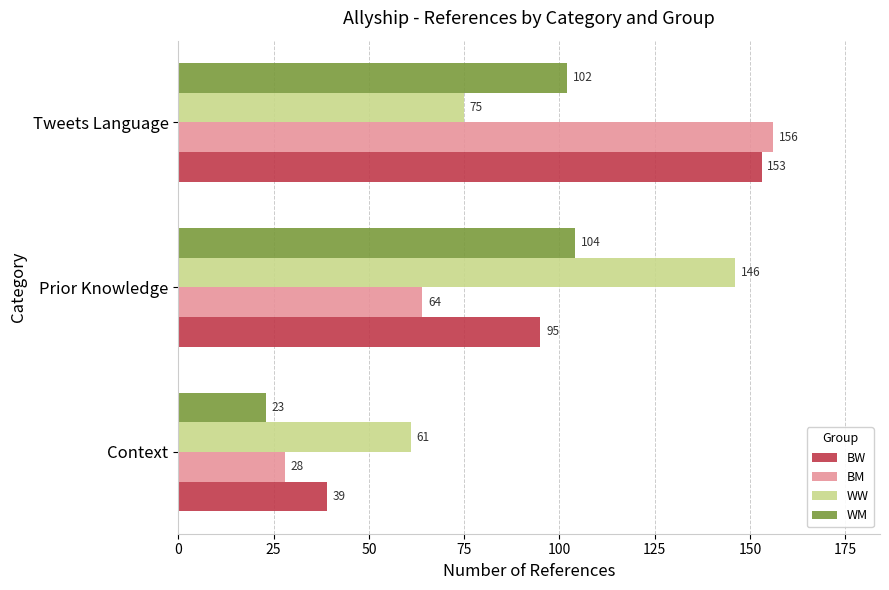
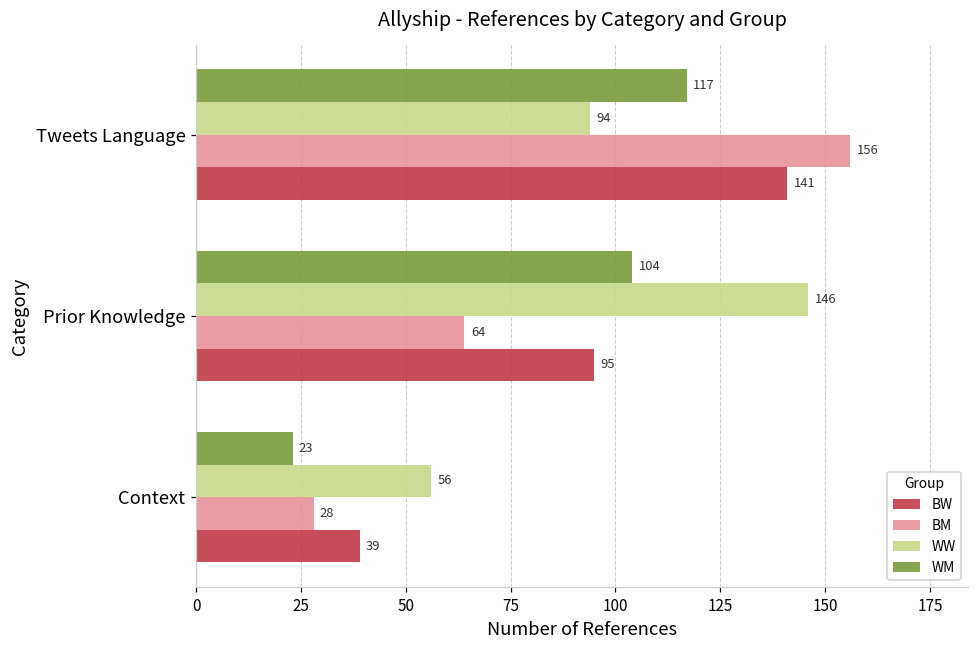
WM, Tweets Language: 102 -> 117
WW, Tweets Language: 75 -> 94
BW, Tweets Language: 153 -> 141
WW, Context: 61 -> 56
